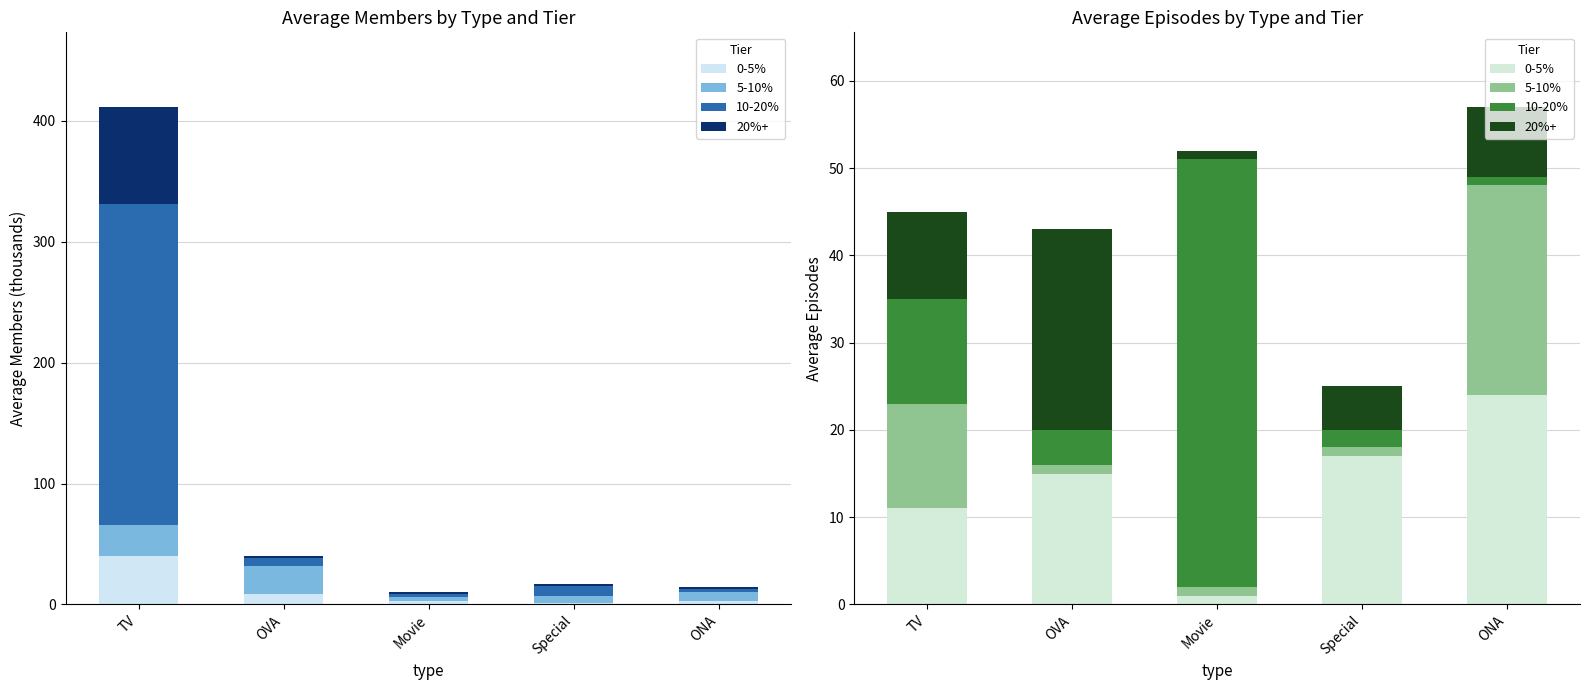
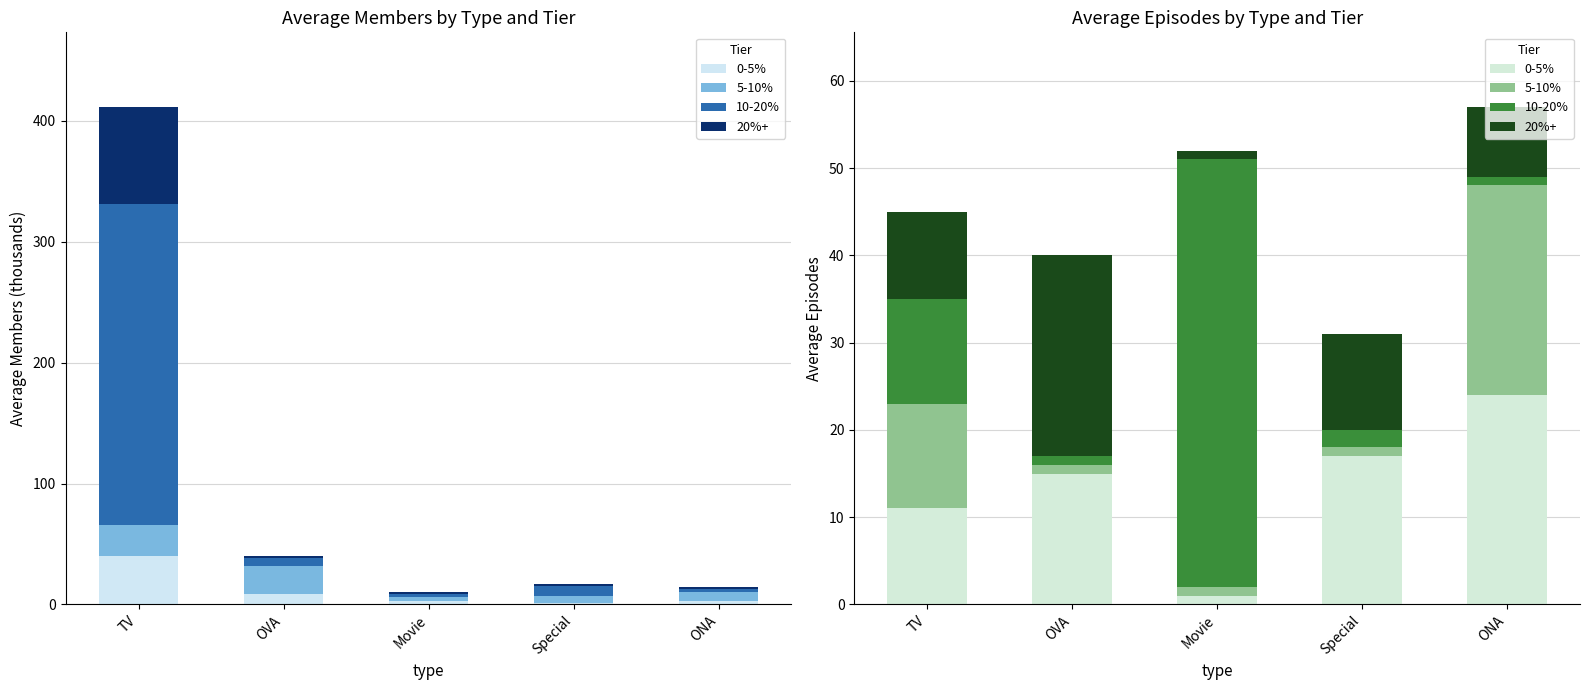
Average Episodes by Type and Tier, 10-20%, OVA: 4 -> 1
Average Episodes by Type and Tier, 20%+, Special: 5 -> 11
